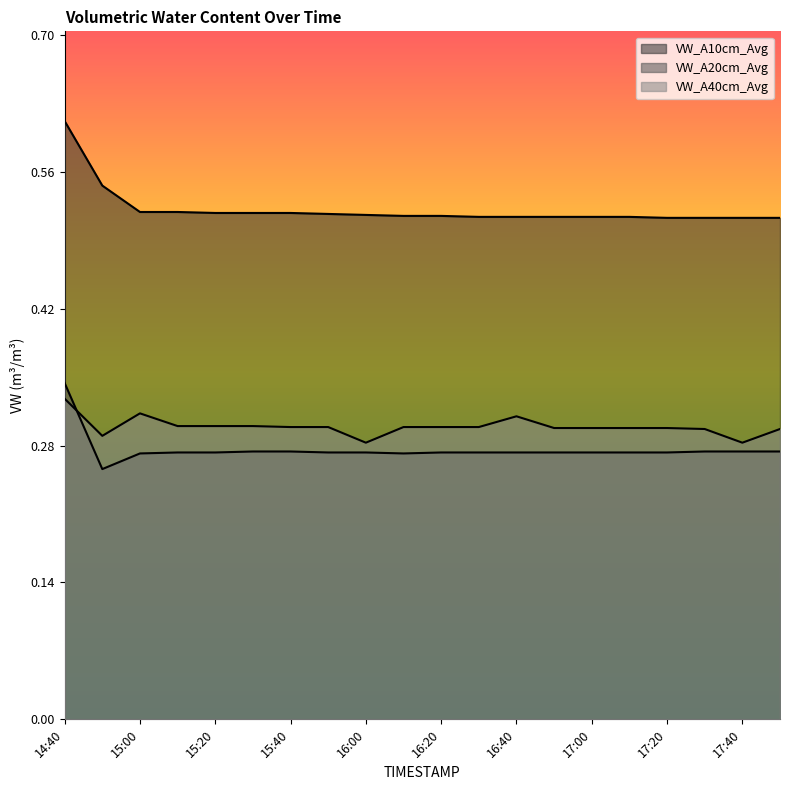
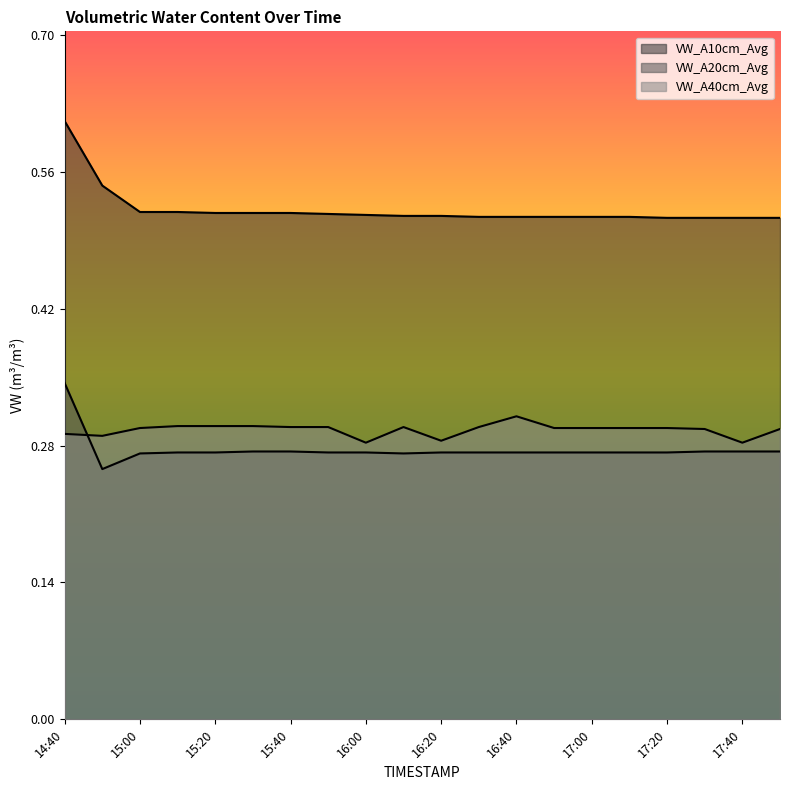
VW_A40cm_Avg, 14:40: 0.33 -> 0.29
VW_A40cm_Avg, 15:00: 0.31 -> 0.30
VW_A40cm_Avg, 16:20: 0.30 -> 0.29
